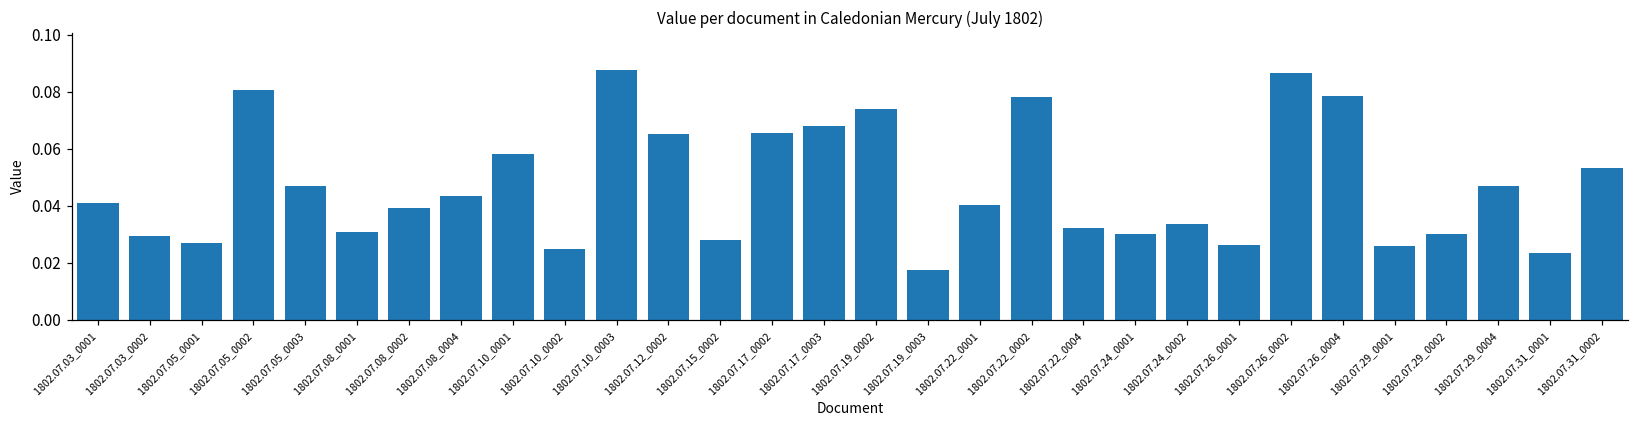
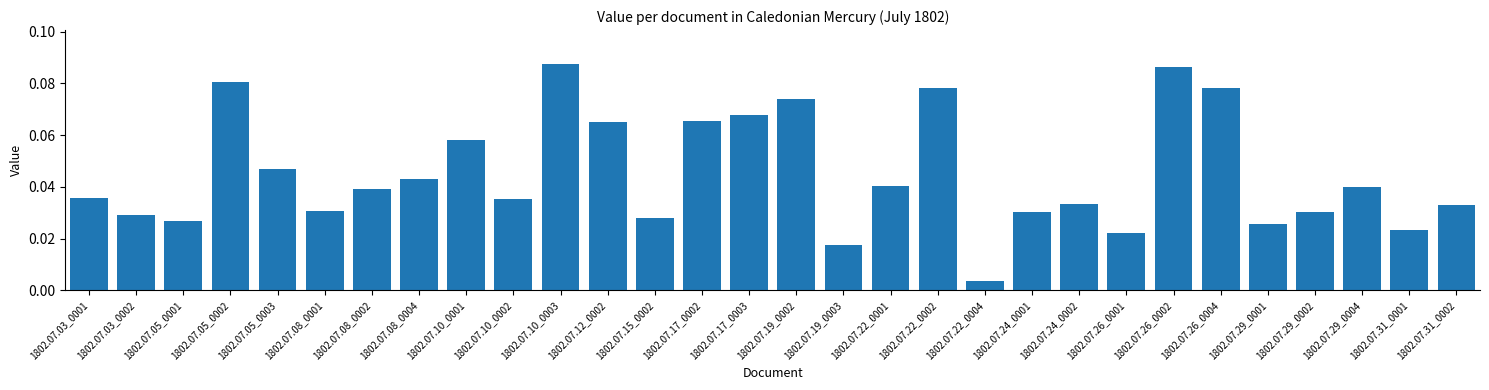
1802.07.03_0001: 0.041 -> 0.036
1802.07.10_0002: 0.025 -> 0.035
1802.07.22_0004: 0.032 -> 0.004
1802.07.26_0001: 0.026 -> 0.022
1802.07.29_0004: 0.047 -> 0.040
1802.07.31_0002: 0.053 -> 0.033
